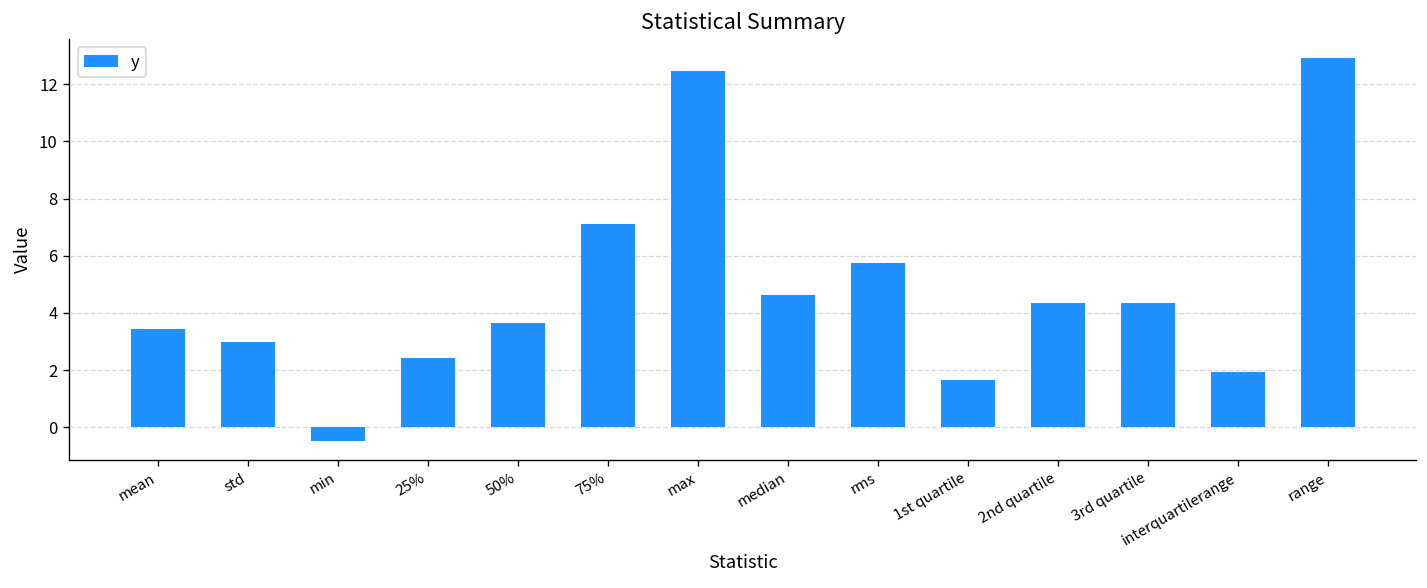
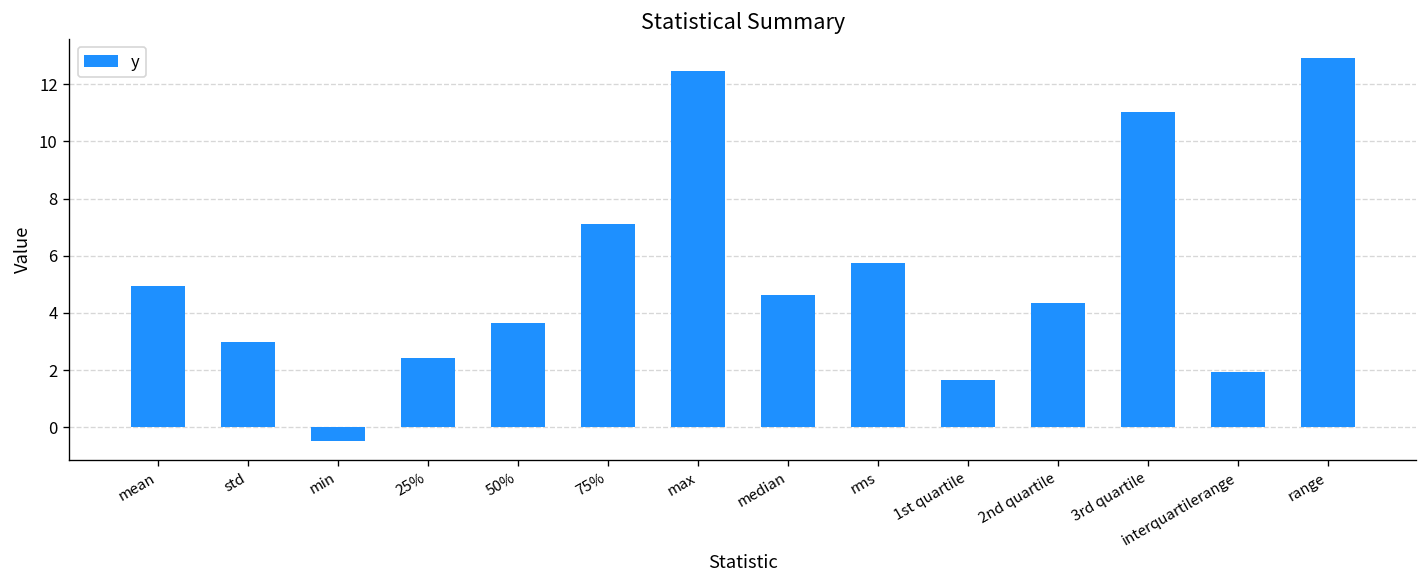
mean: 3.4 -> 4.9
3rd quartile: 4.3 -> 11.0
